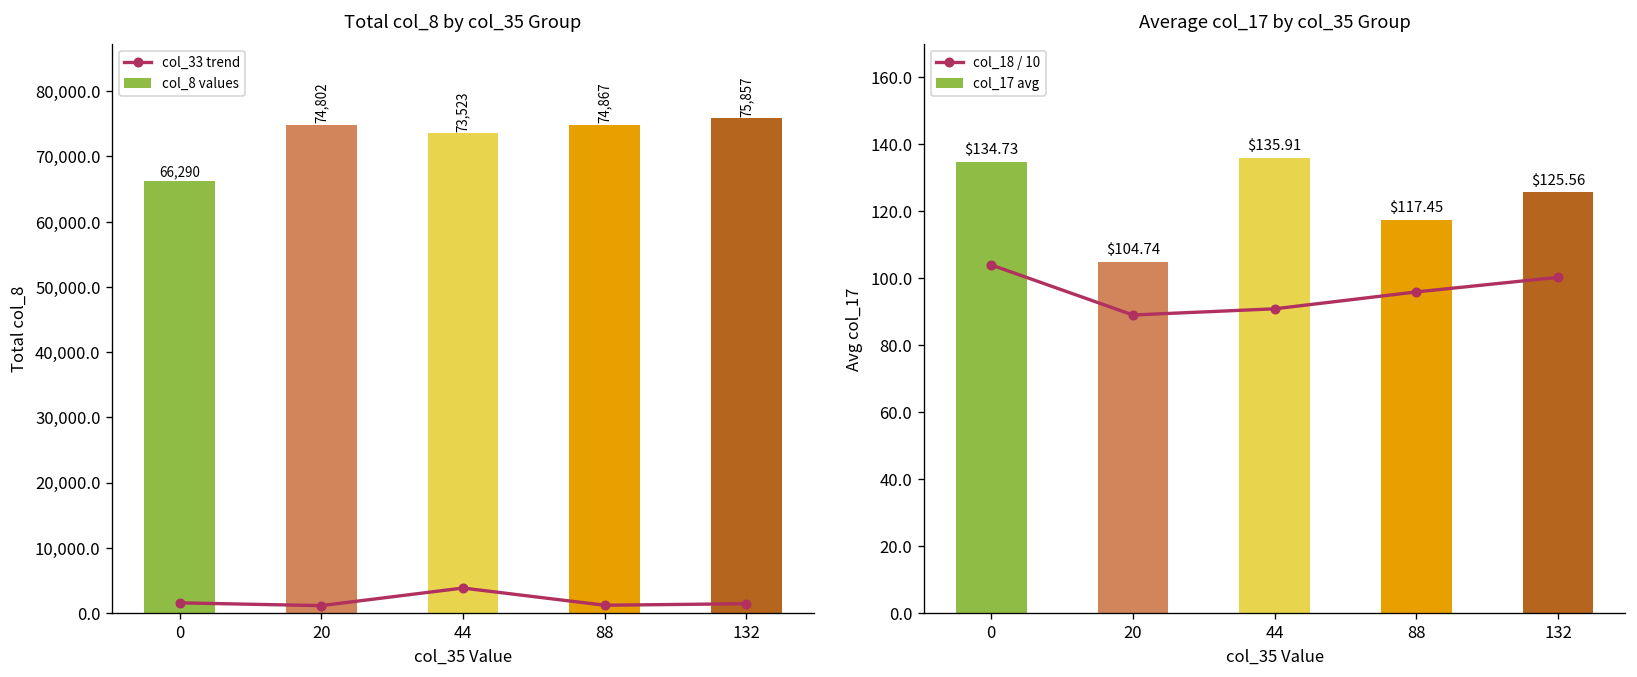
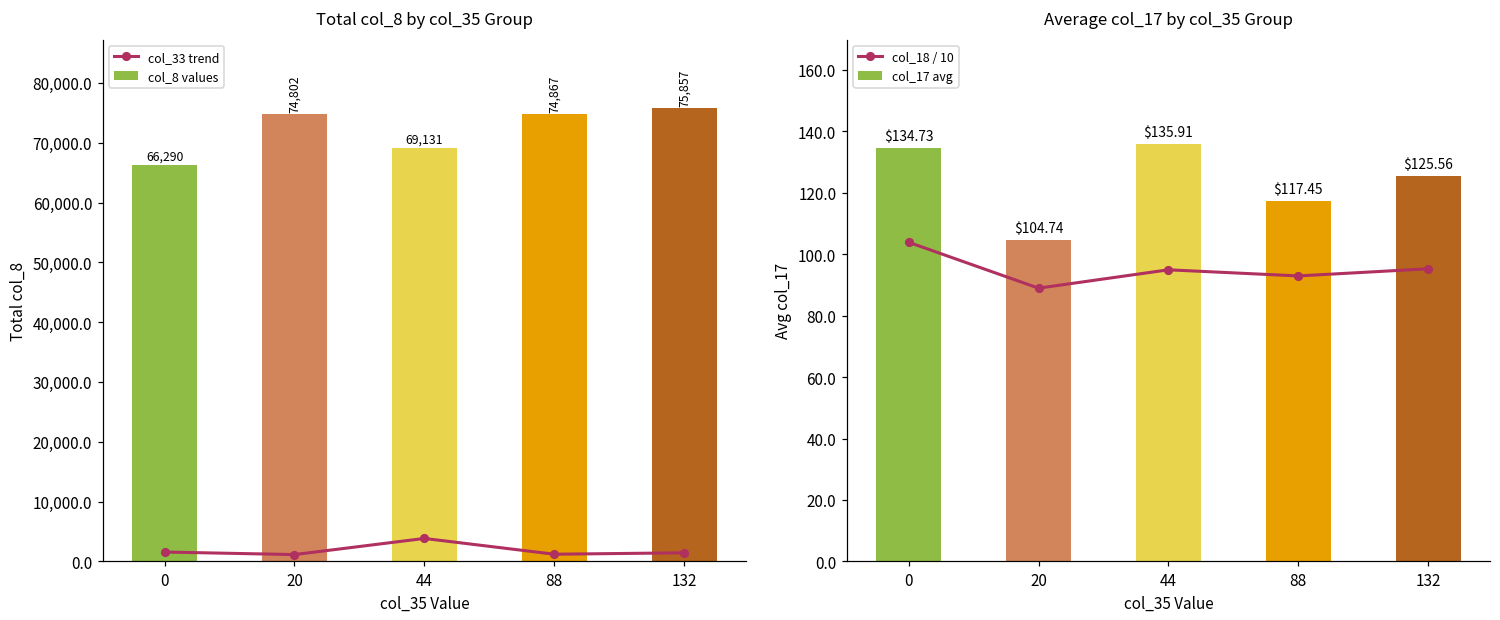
Total col_8 by col_35 Group, col_8 values, 44: 73,523 -> 69,131
Average col_17 by col_35 Group, col_18 / 10, 44: 91 -> 95
Average col_17 by col_35 Group, col_18 / 10, 88: 96 -> 93
Average col_17 by col_35 Group, col_18 / 10, 132: 100 -> 95
